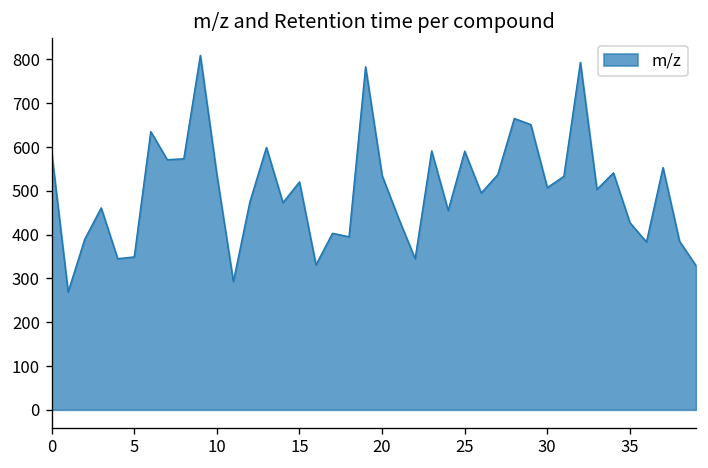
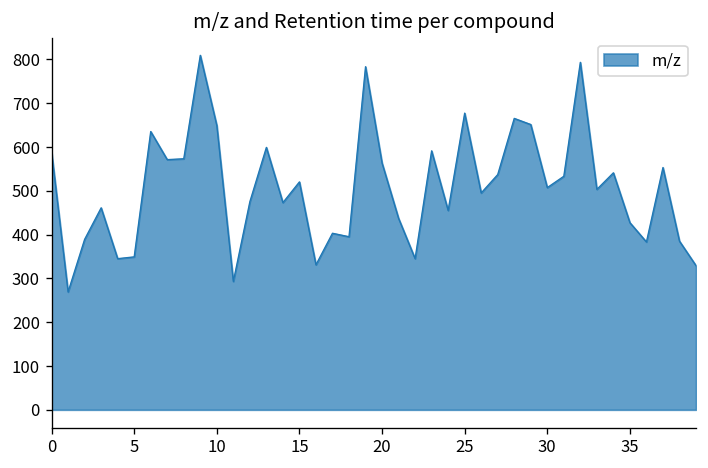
10: 540 -> 650
20: 540 -> 560
25: 590 -> 680
